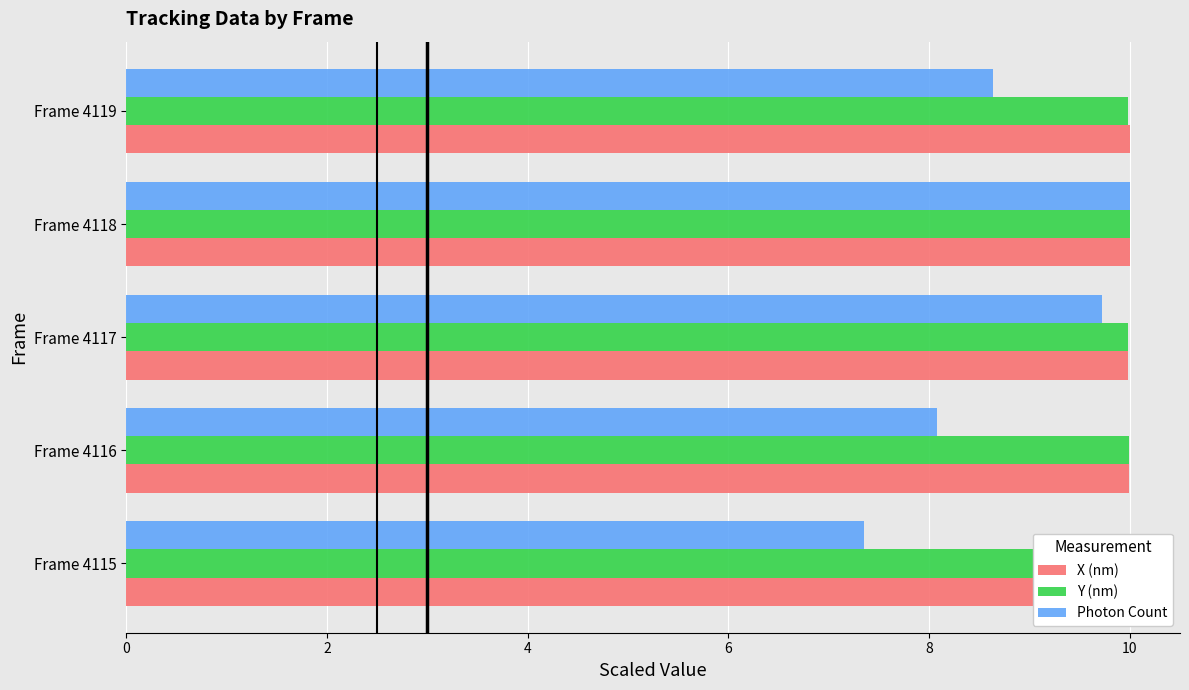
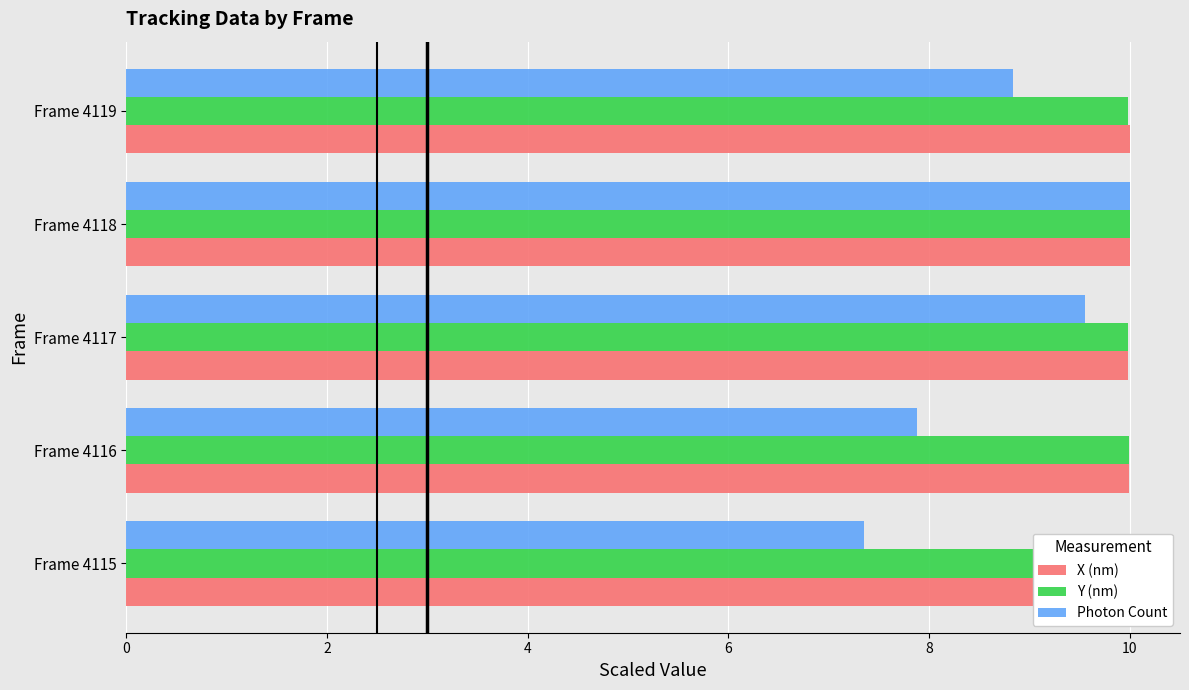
Photon Count, Frame 4119: 8.64 -> 8.83
Photon Count, Frame 4117: 9.72 -> 9.55
Photon Count, Frame 4116: 8.08 -> 7.88
